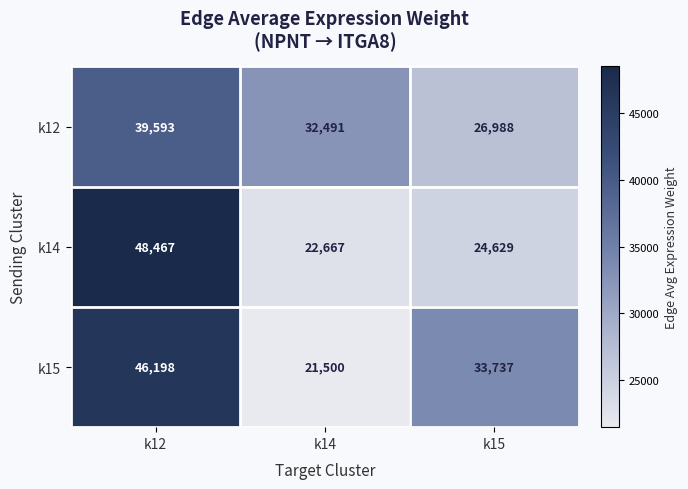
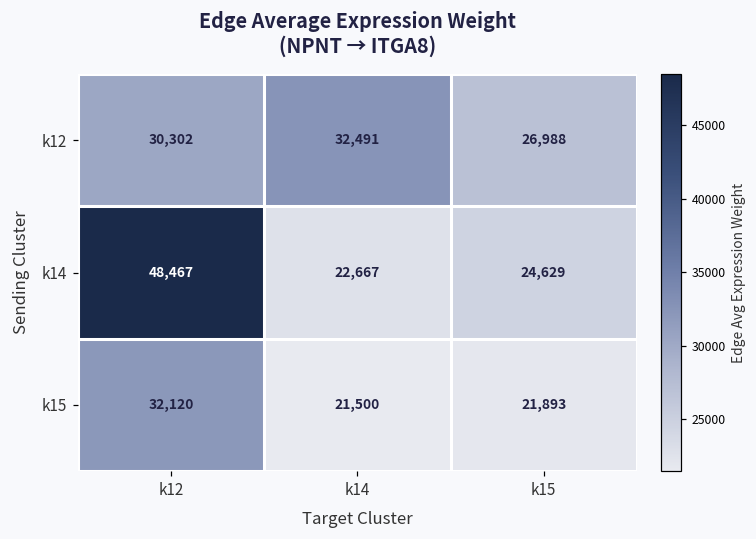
k12, k12: 39,593 -> 30,302
k15, k12: 46,198 -> 32,120
k15, k15: 33,737 -> 21,893
